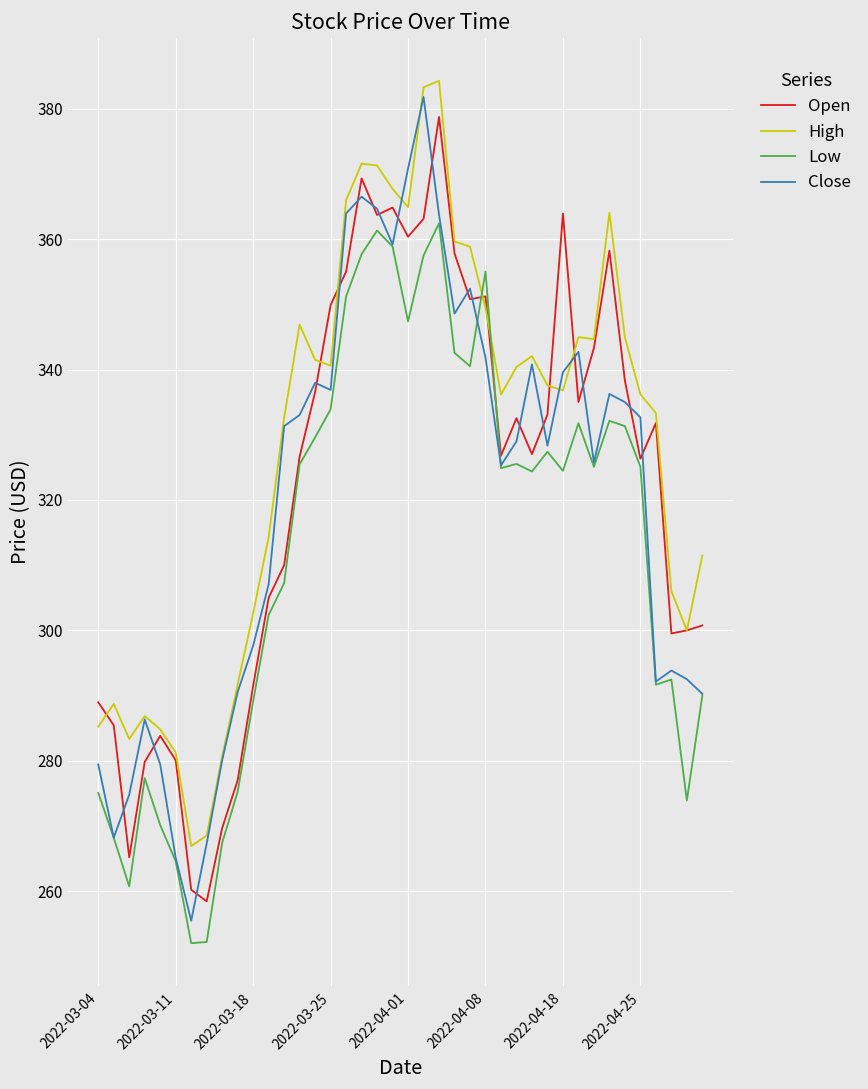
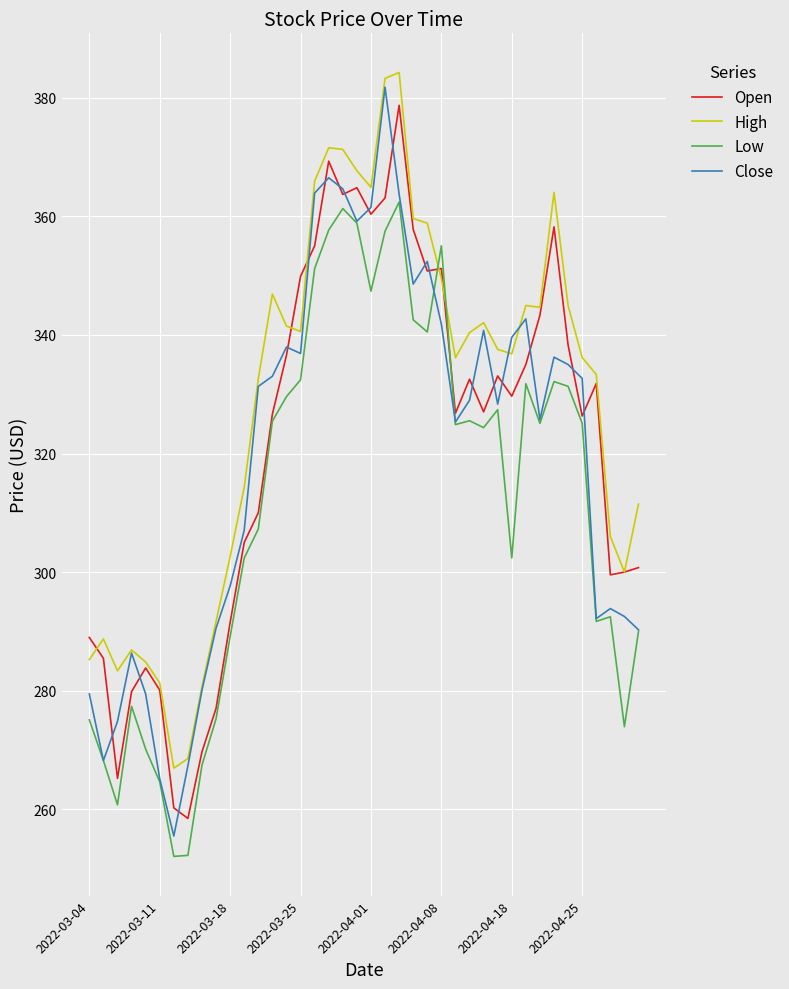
Low, 2022-03-25: 334 -> 332
Close, 2022-04-01: 371 -> 362
Open, 2022-04-18: 364 -> 330
Low, 2022-04-18: 324 -> 302
